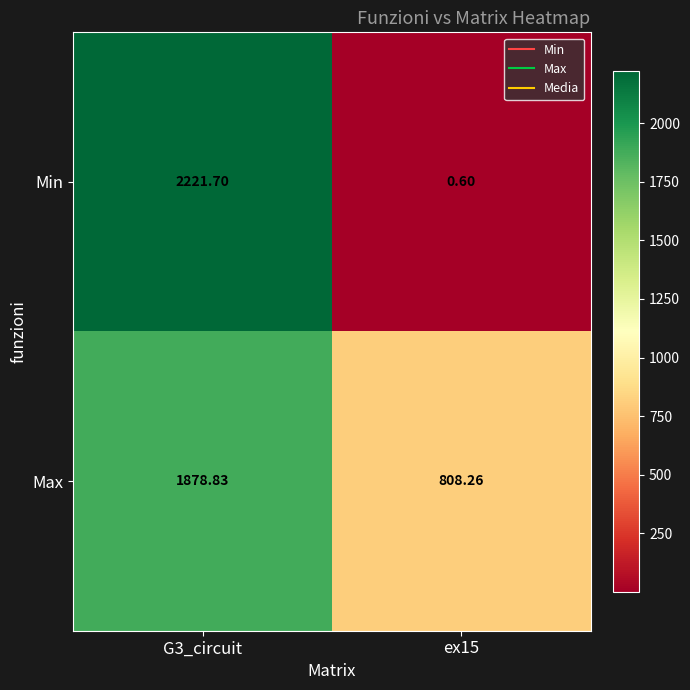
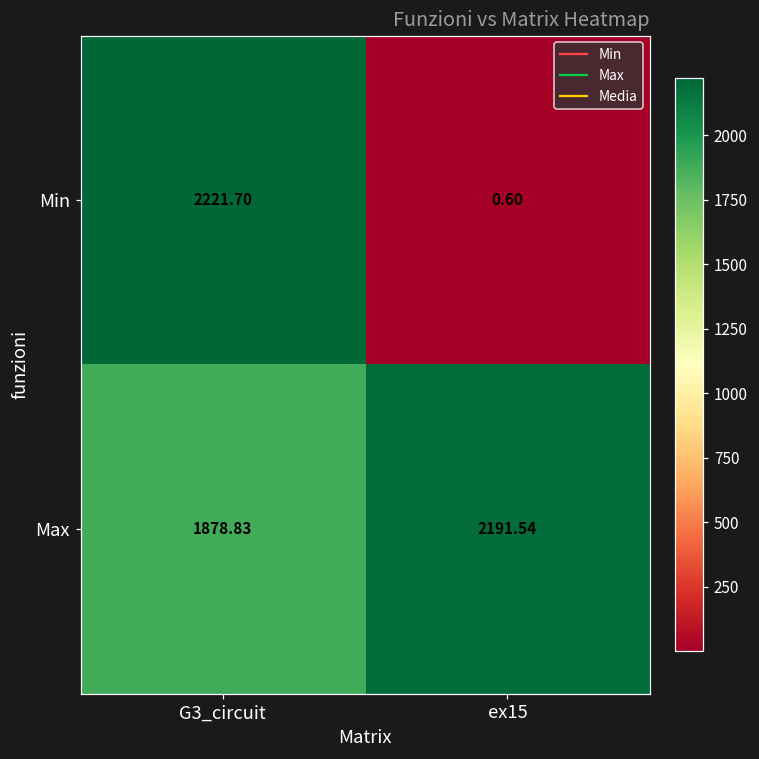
Max, ex15: 808.26 -> 2191.54
